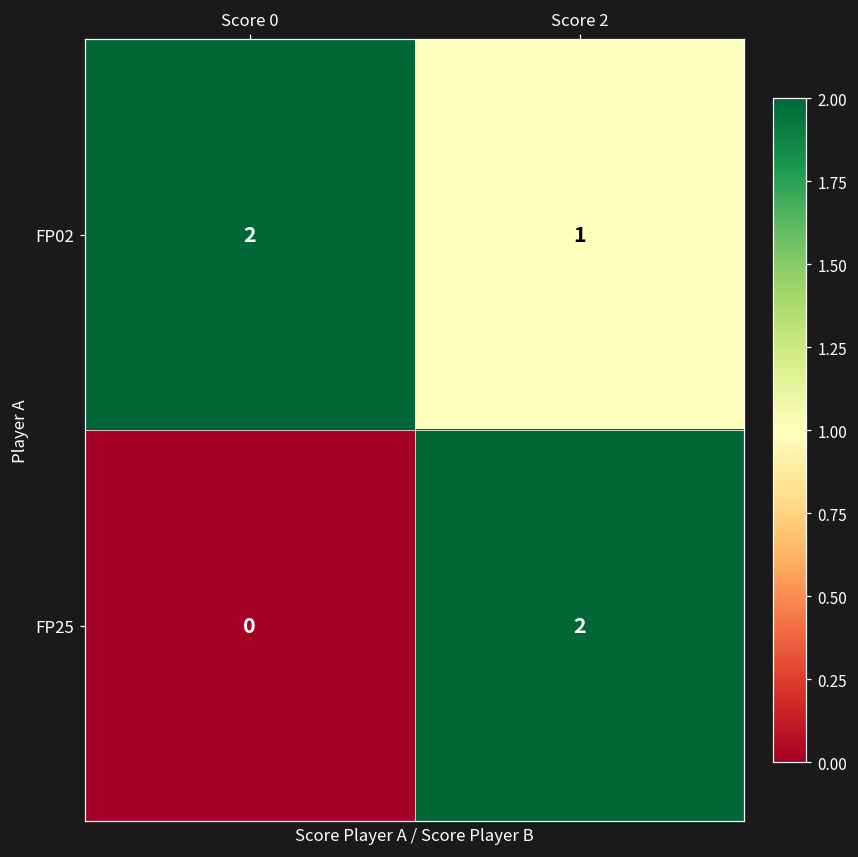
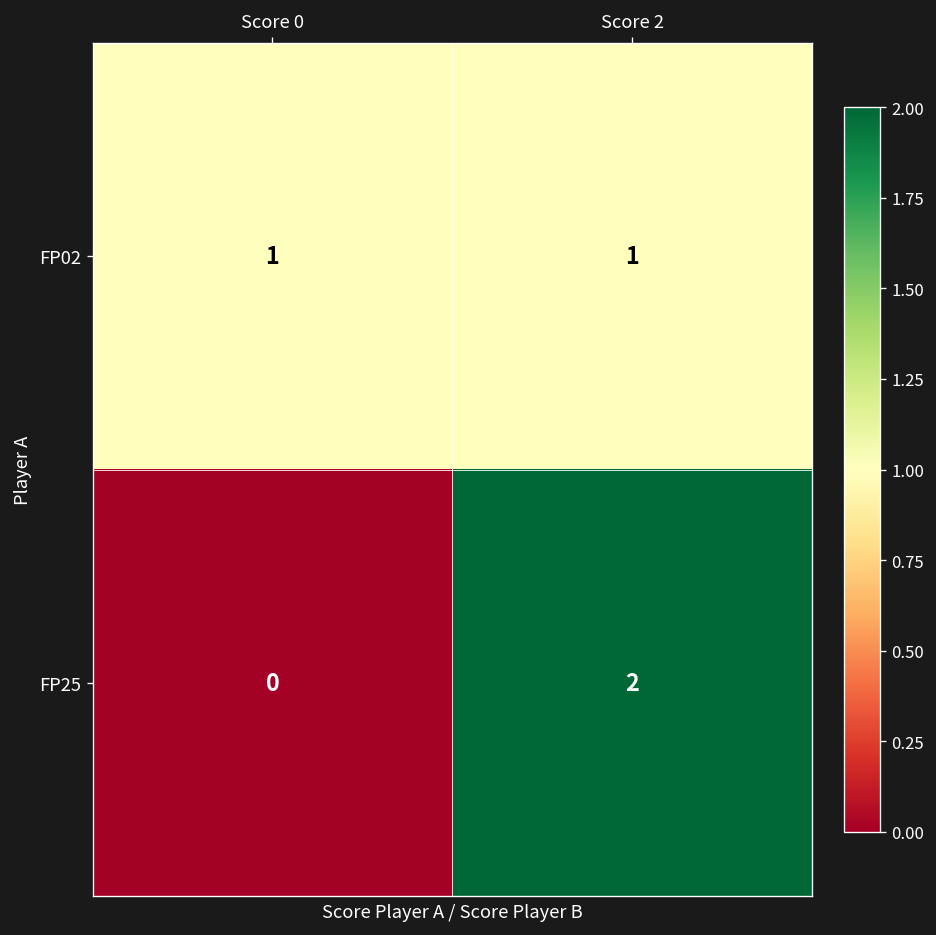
FP02, Score 0: 2 -> 1
